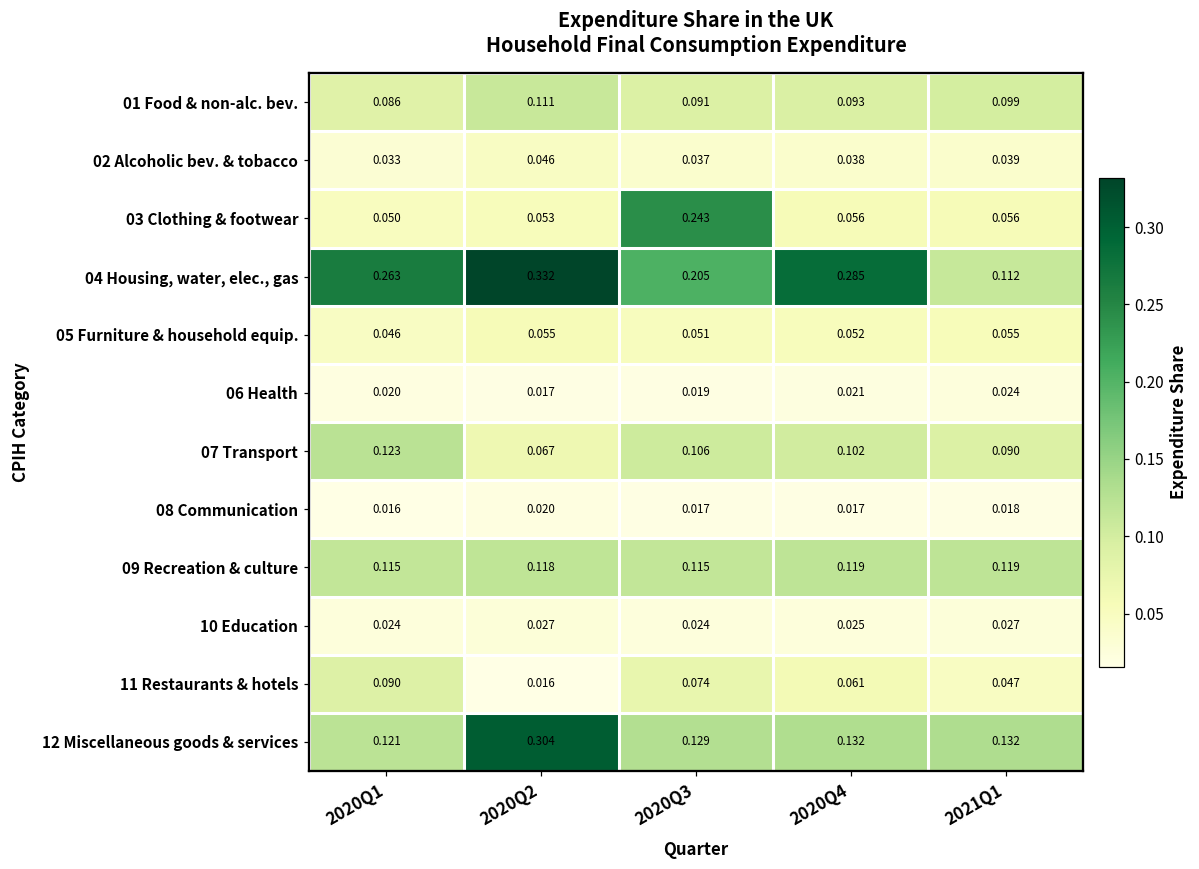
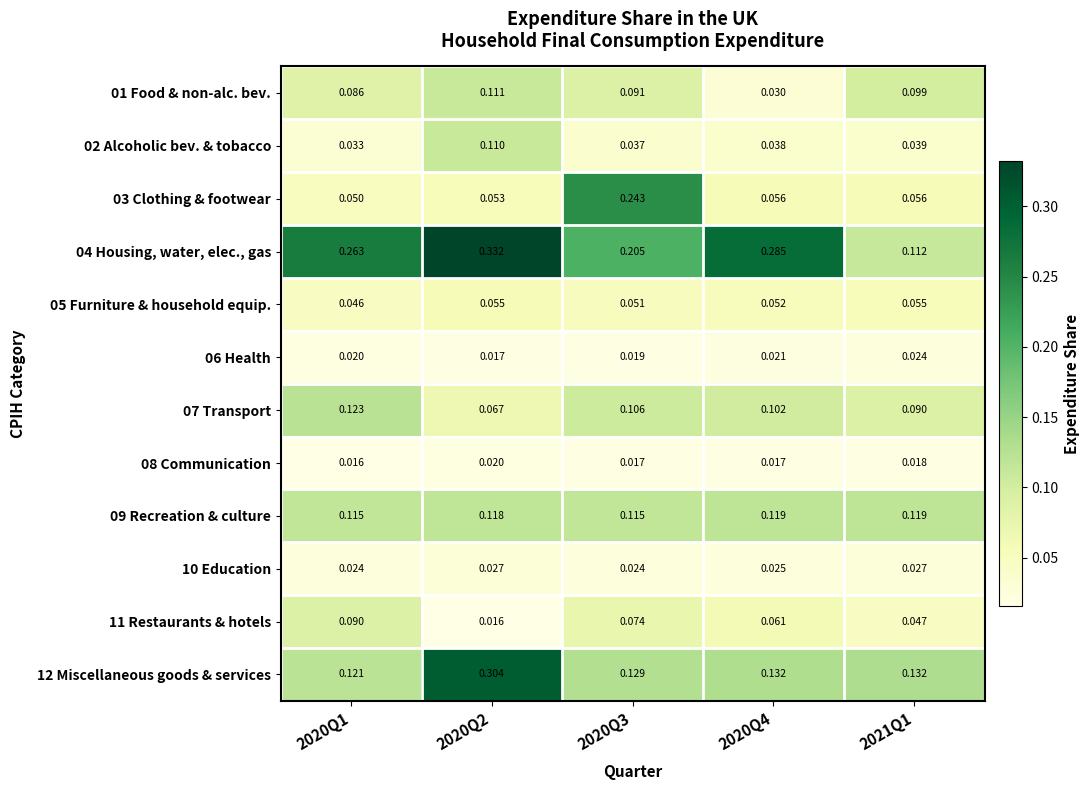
01 Food & non-alc. bev., 2020Q4: 0.093 -> 0.030
02 Alcoholic bev. & tobacco, 2020Q2: 0.046 -> 0.110
